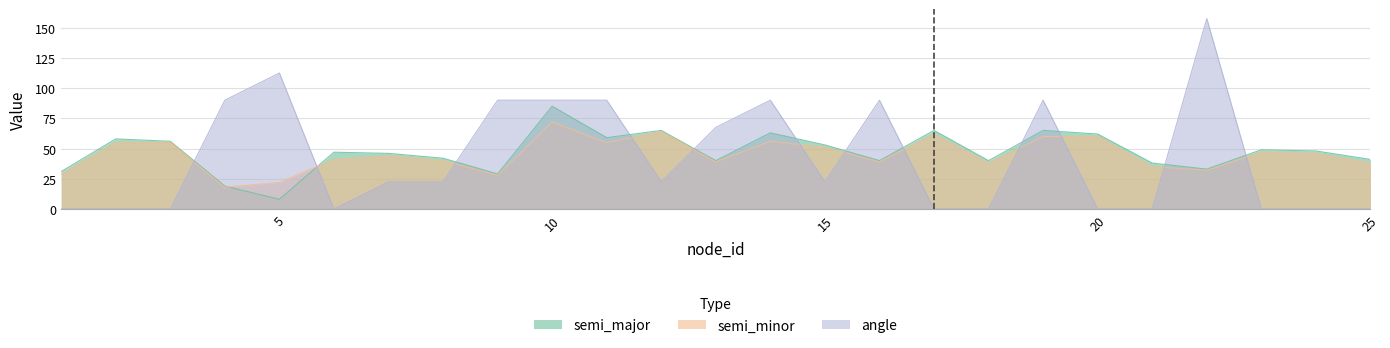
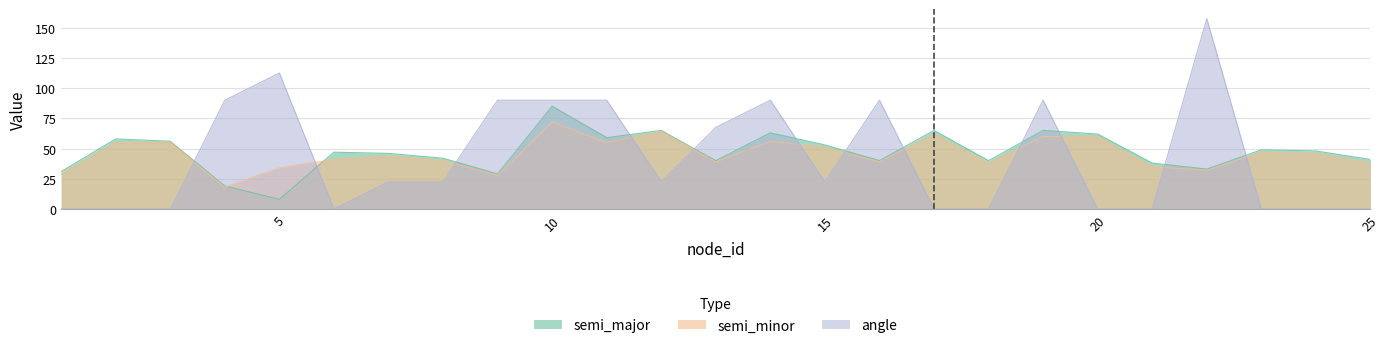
semi_minor, 5: 22 -> 34
